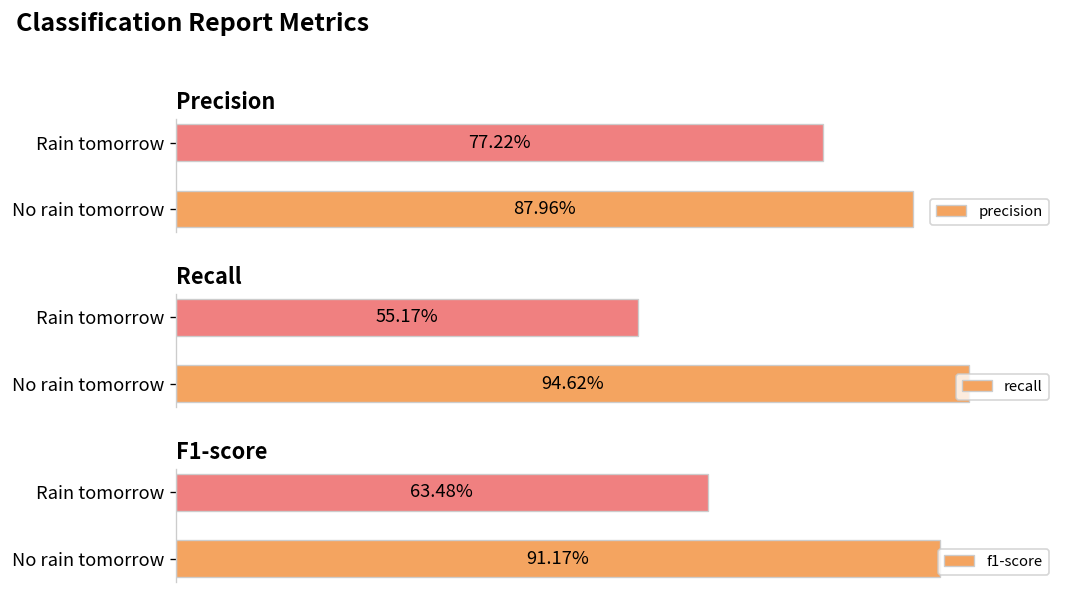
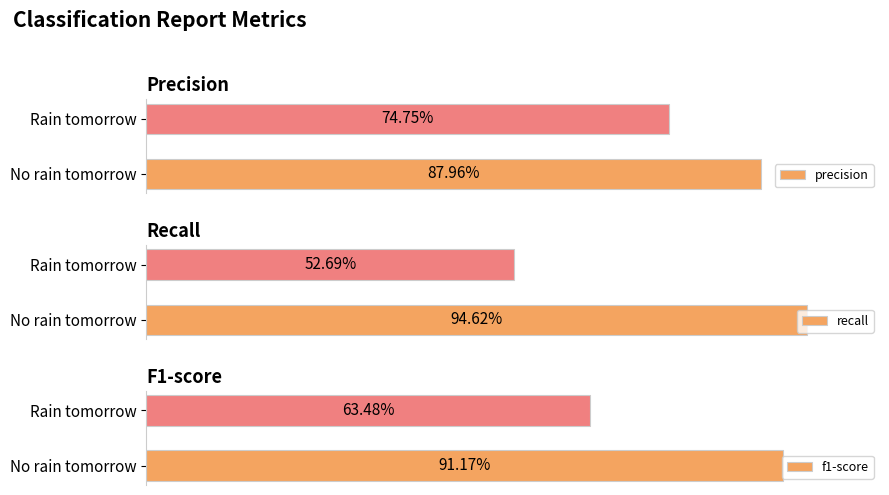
Precision, Rain tomorrow: 77.22% -> 74.75%
Recall, Rain tomorrow: 55.17% -> 52.69%
